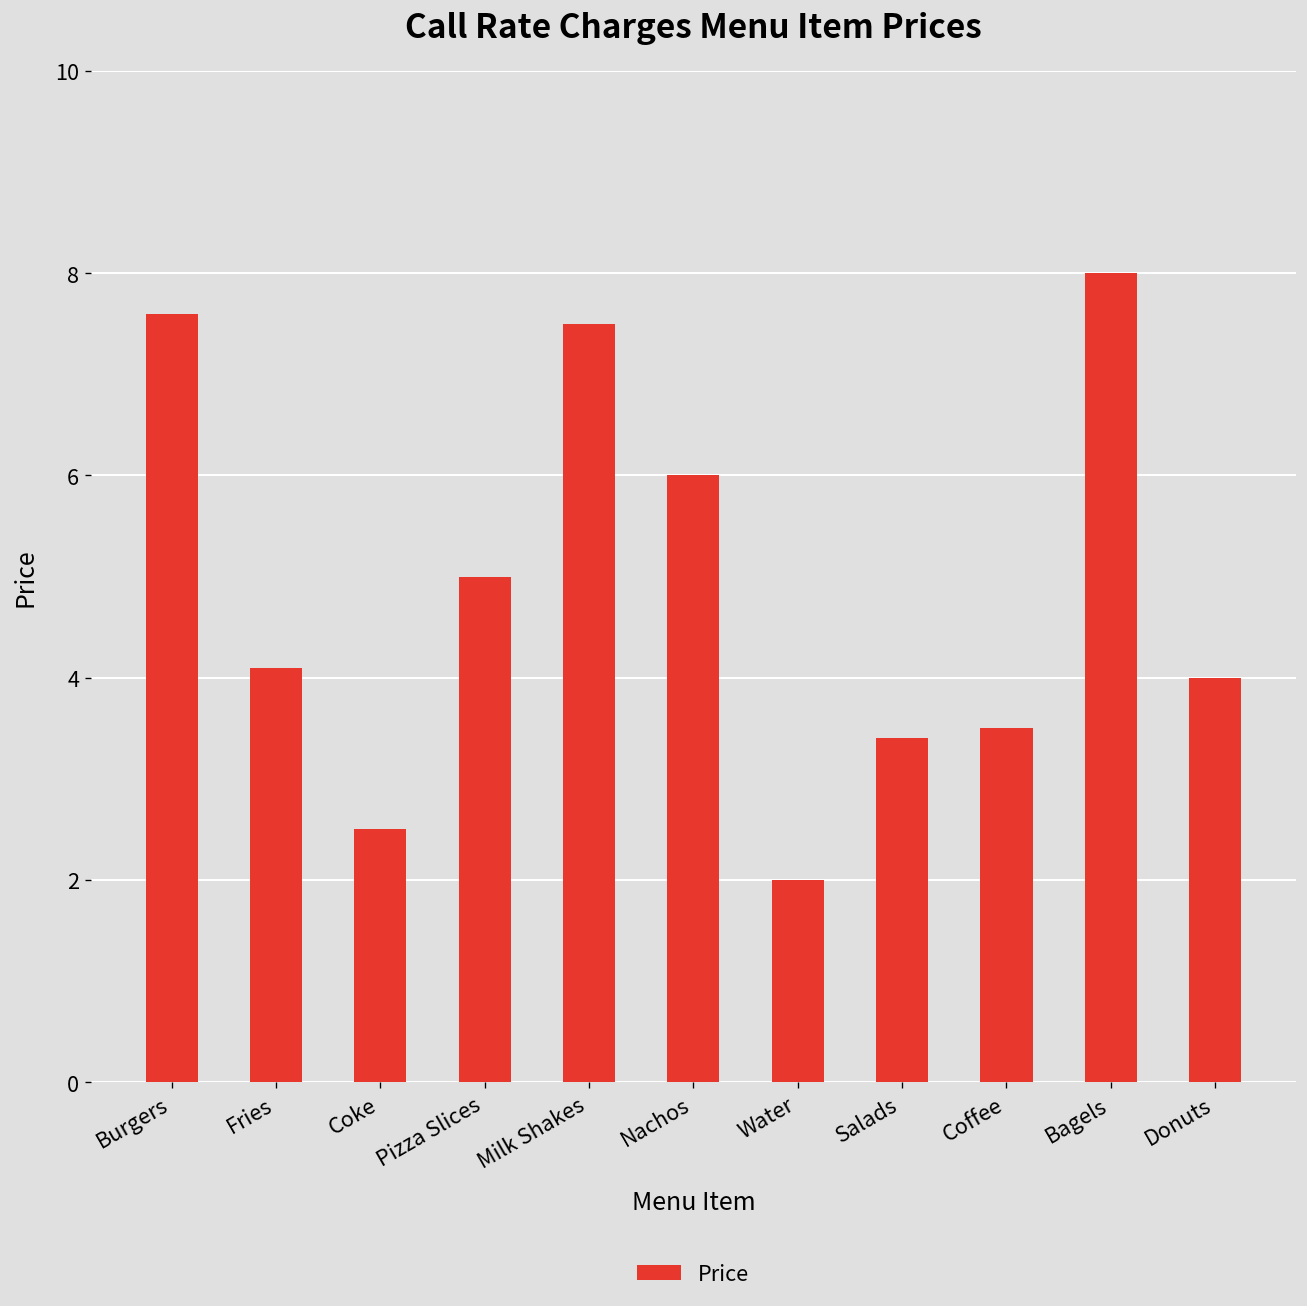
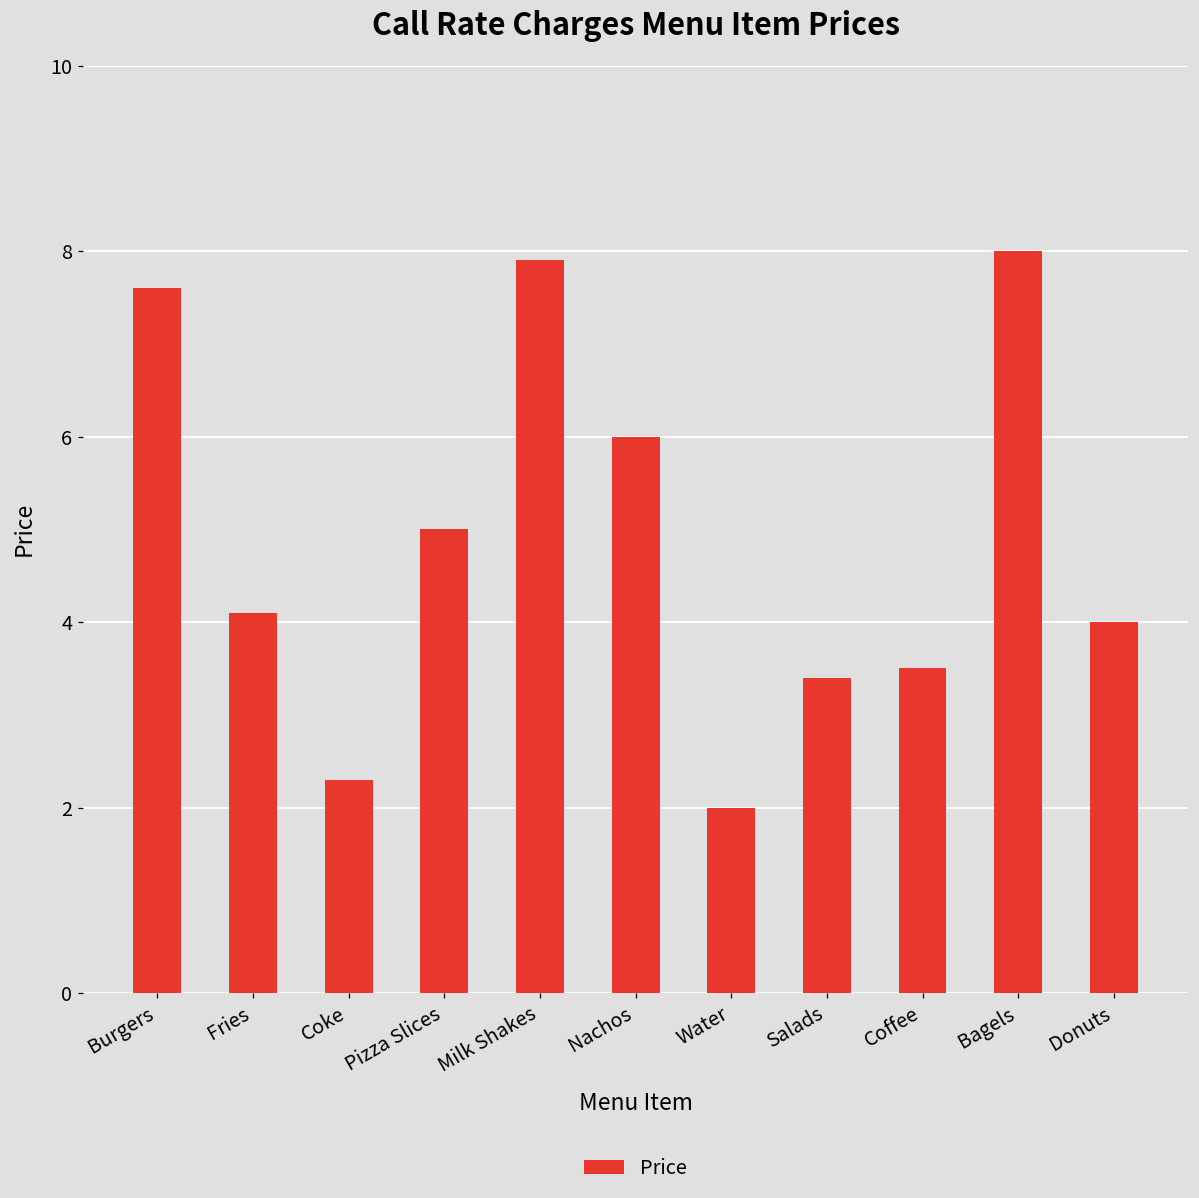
Coke: 2.5 -> 2.3
Milk Shakes: 7.5 -> 7.9
